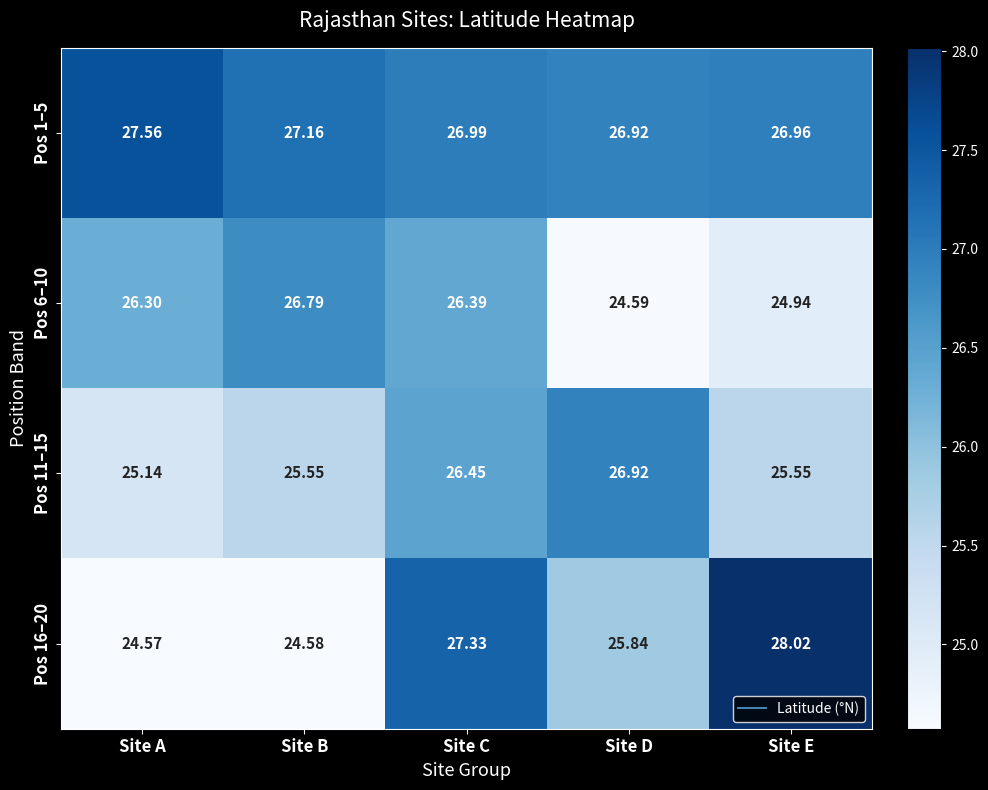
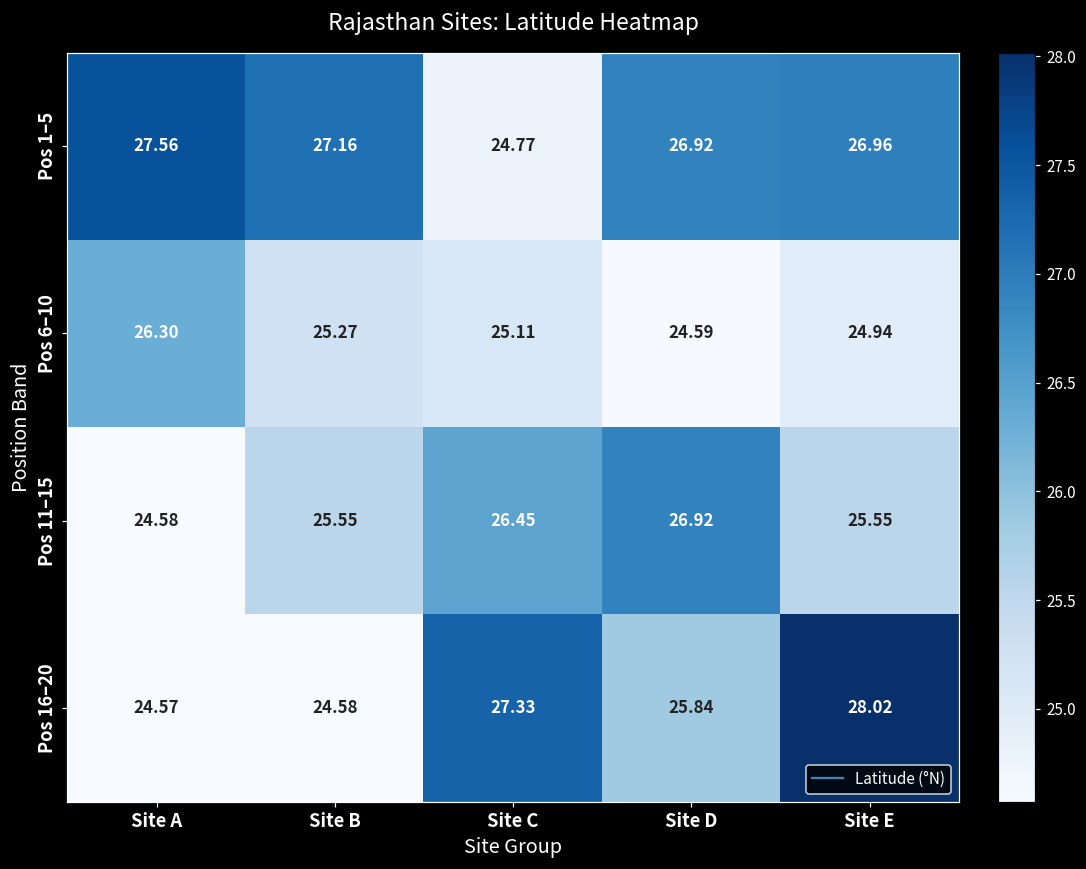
Pos 1–5, Site C: 26.99 -> 24.77
Pos 6–10, Site B: 26.79 -> 25.27
Pos 6–10, Site C: 26.39 -> 25.11
Pos 11–15, Site A: 25.14 -> 24.58
